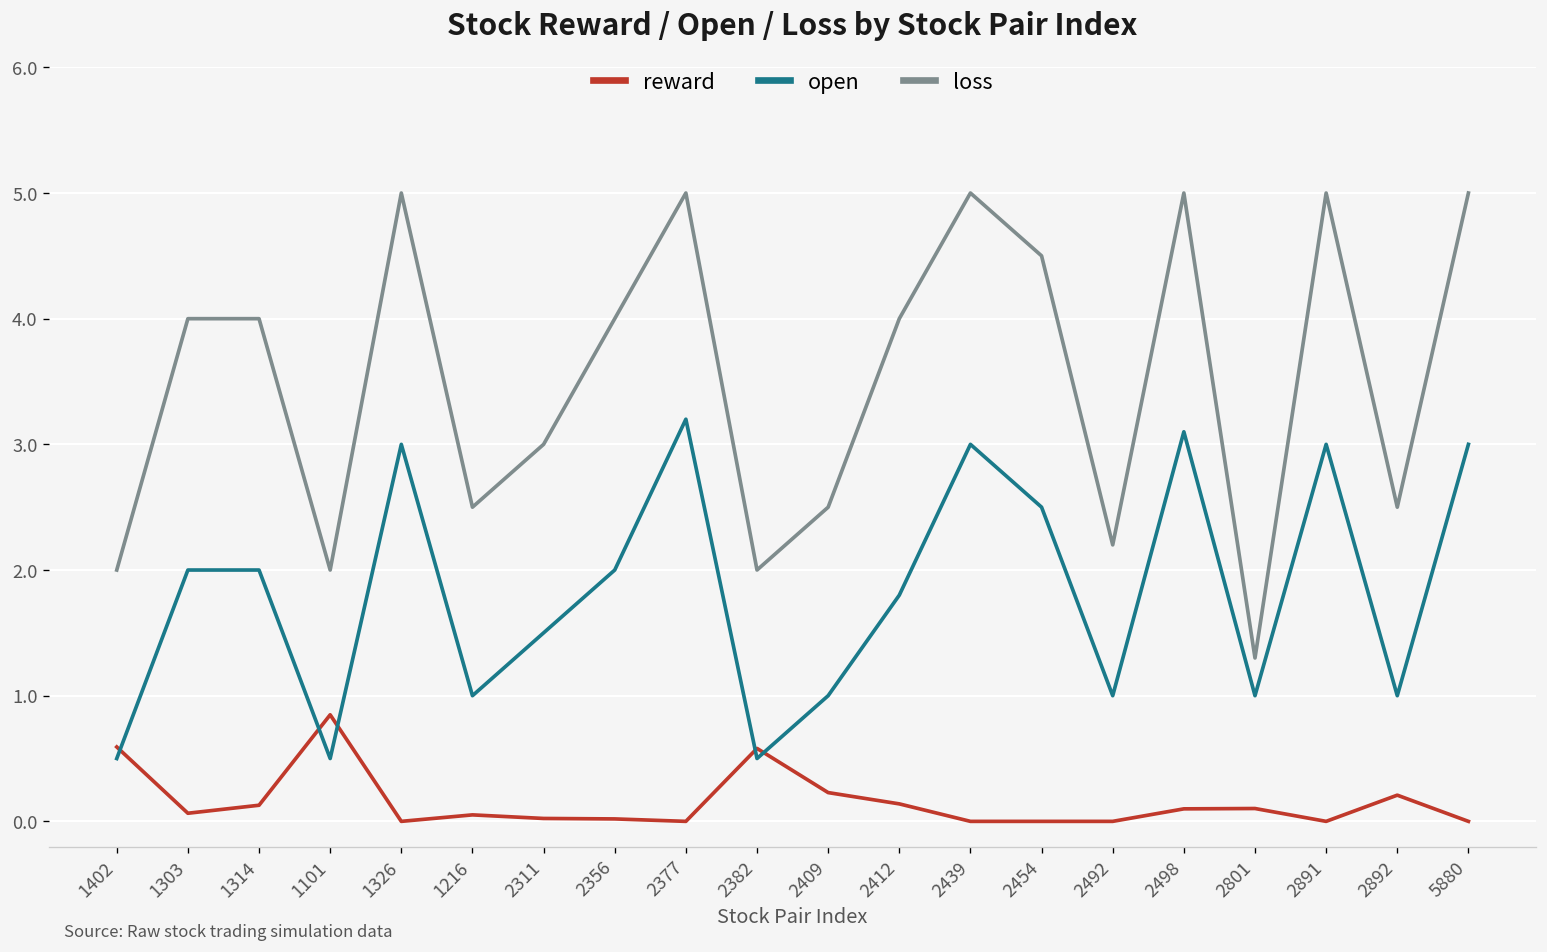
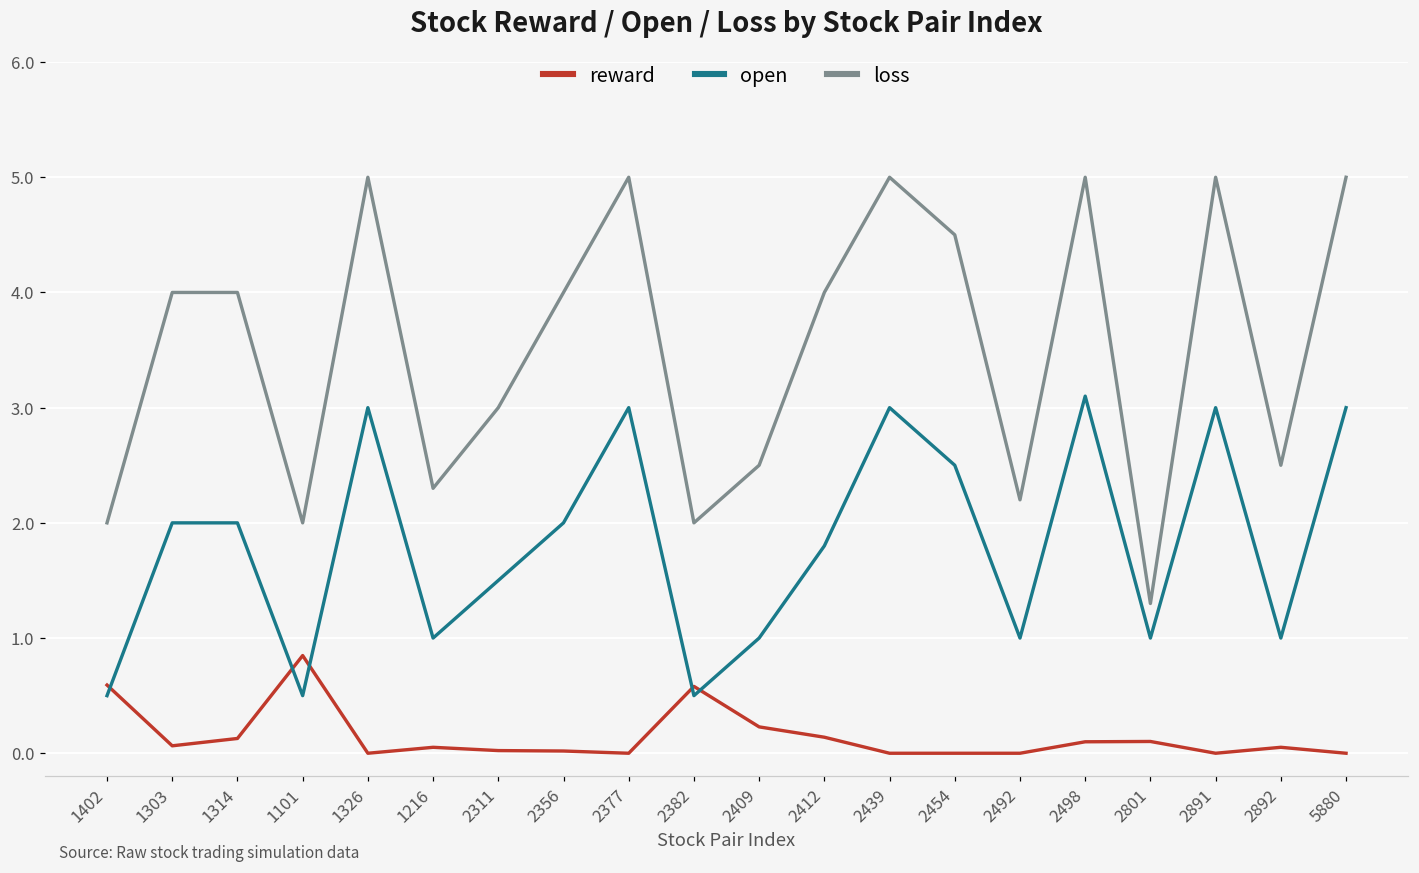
loss, 1216: 2.5 -> 2.3
open, 2377: 3.2 -> 3.0
reward, 2892: 0.21 -> 0.05
